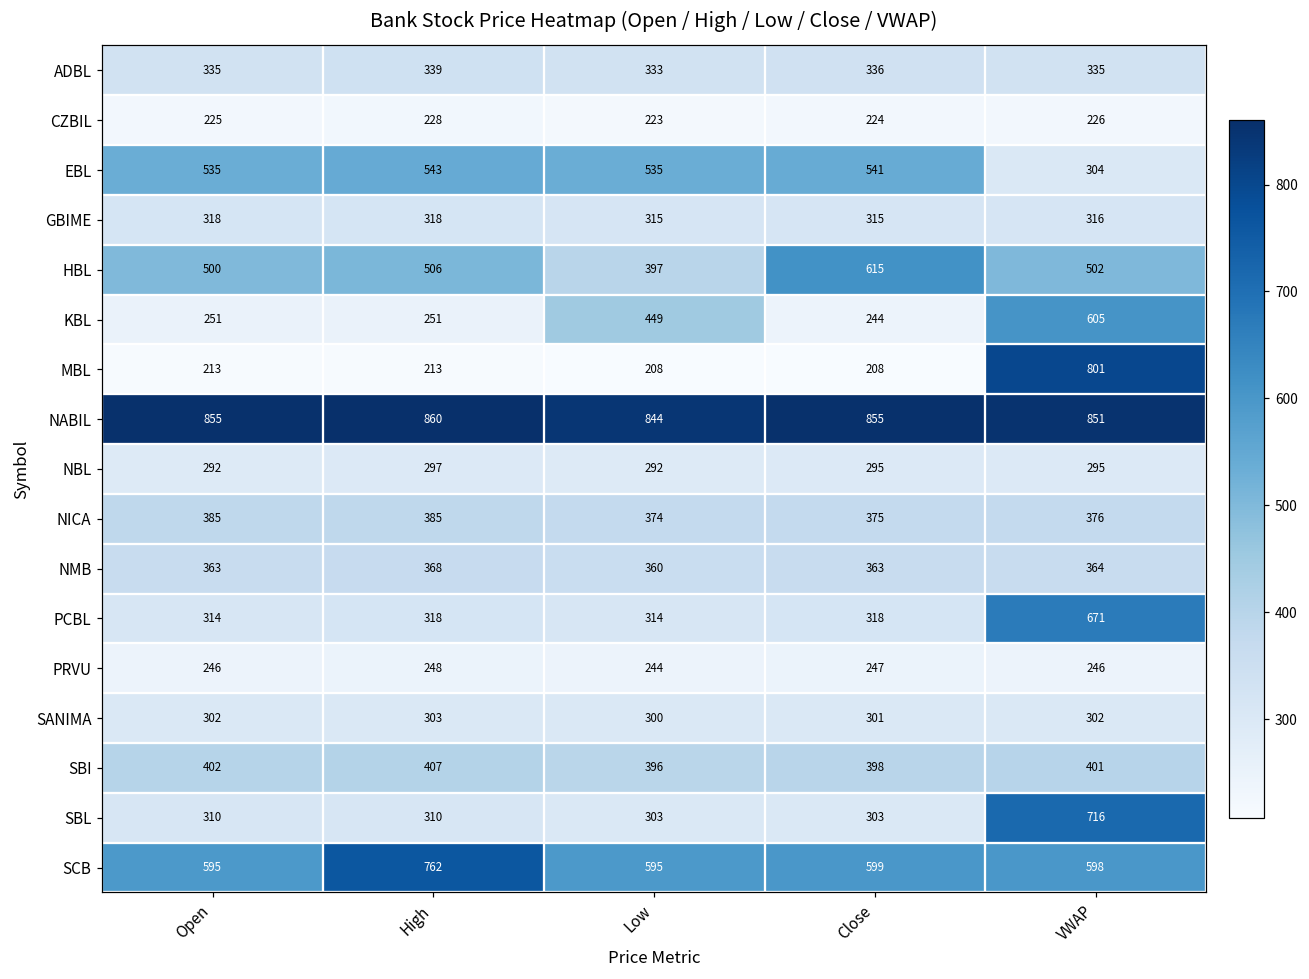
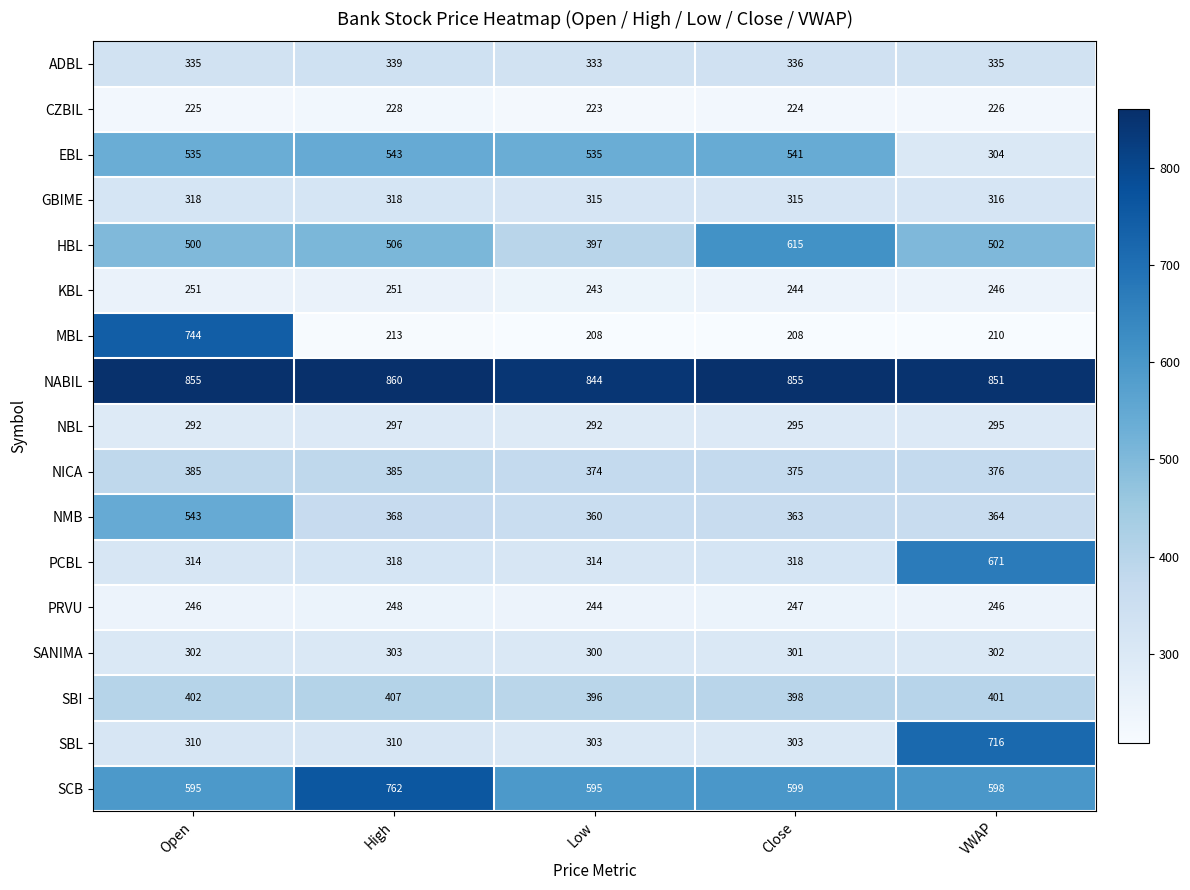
KBL, Low: 449 -> 243
KBL, VWAP: 605 -> 246
MBL, Open: 213 -> 744
MBL, VWAP: 801 -> 210
NMB, Open: 363 -> 543
